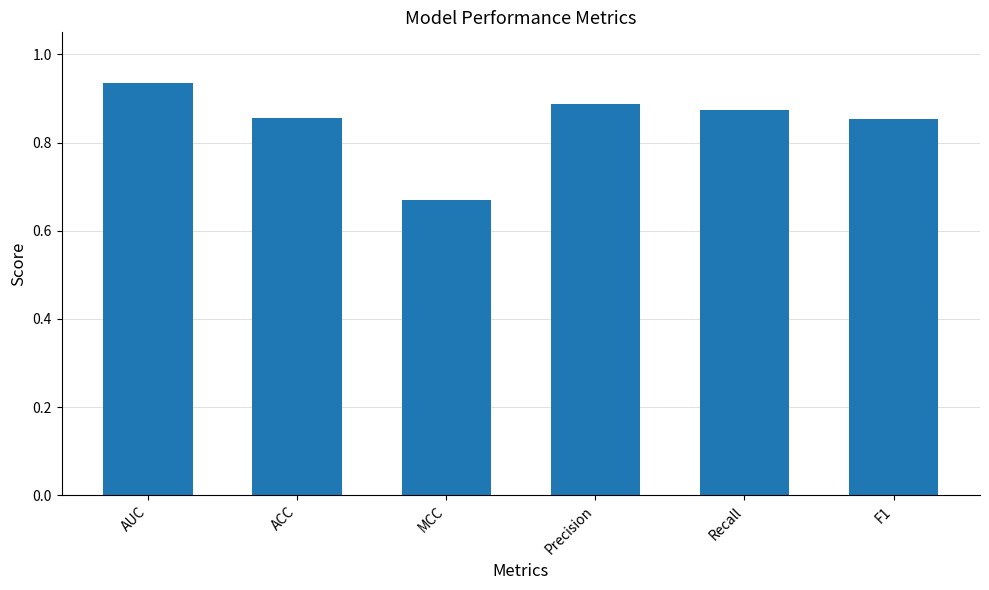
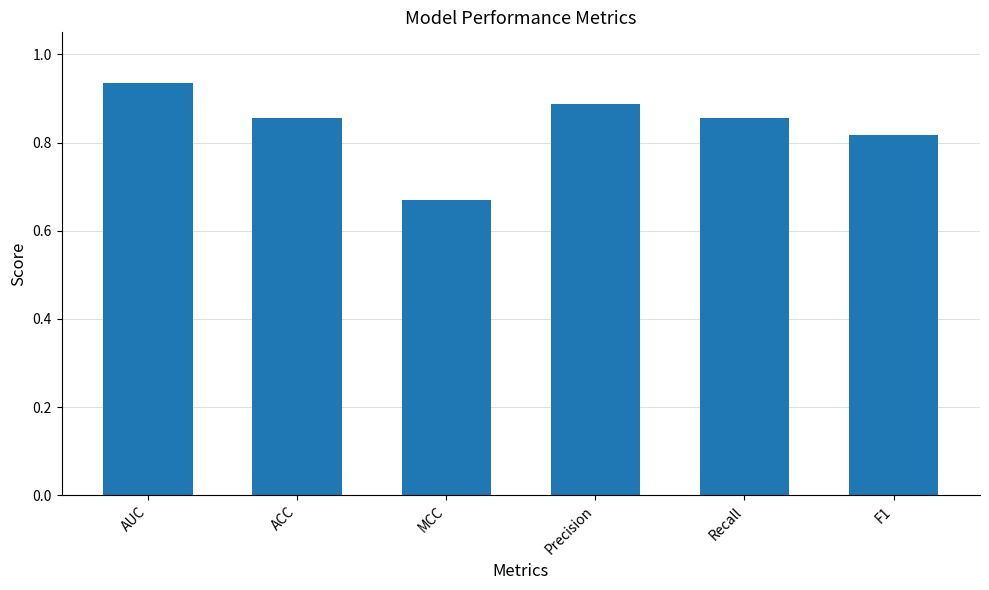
Recall: 0.87 -> 0.86
F1: 0.85 -> 0.82
